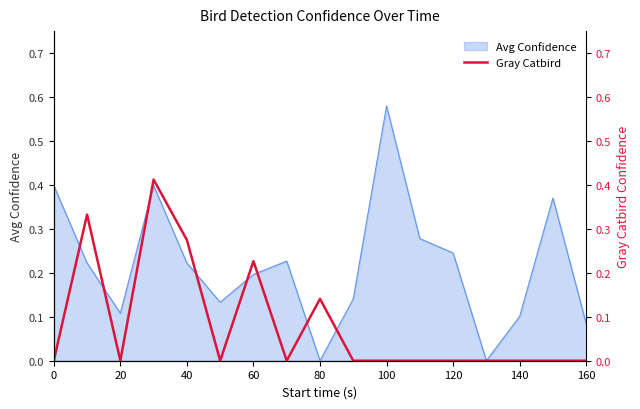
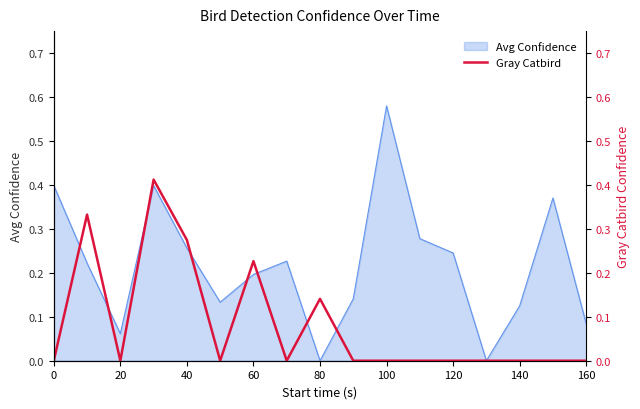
Avg Confidence, 20: 0.11 -> 0.06
Avg Confidence, 40: 0.22 -> 0.26
Avg Confidence, 140: 0.10 -> 0.12
